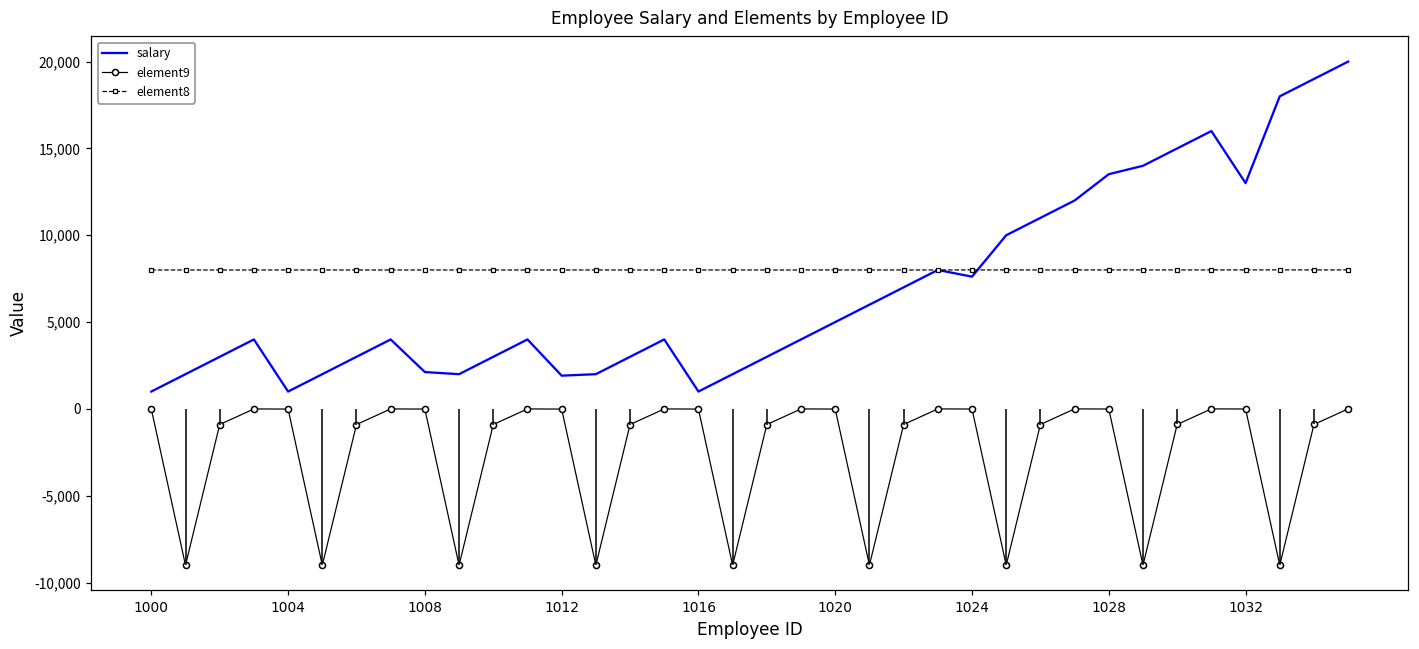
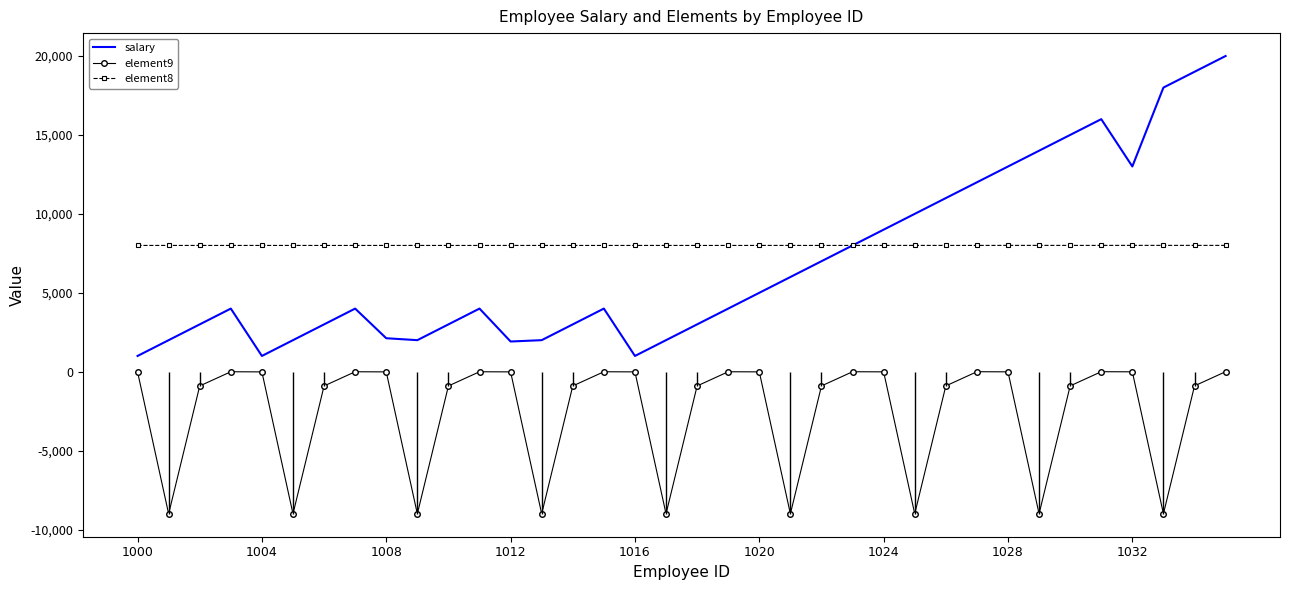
salary, 1024: 7,600 -> 9,000
salary, 1028: 13,500 -> 13,000
